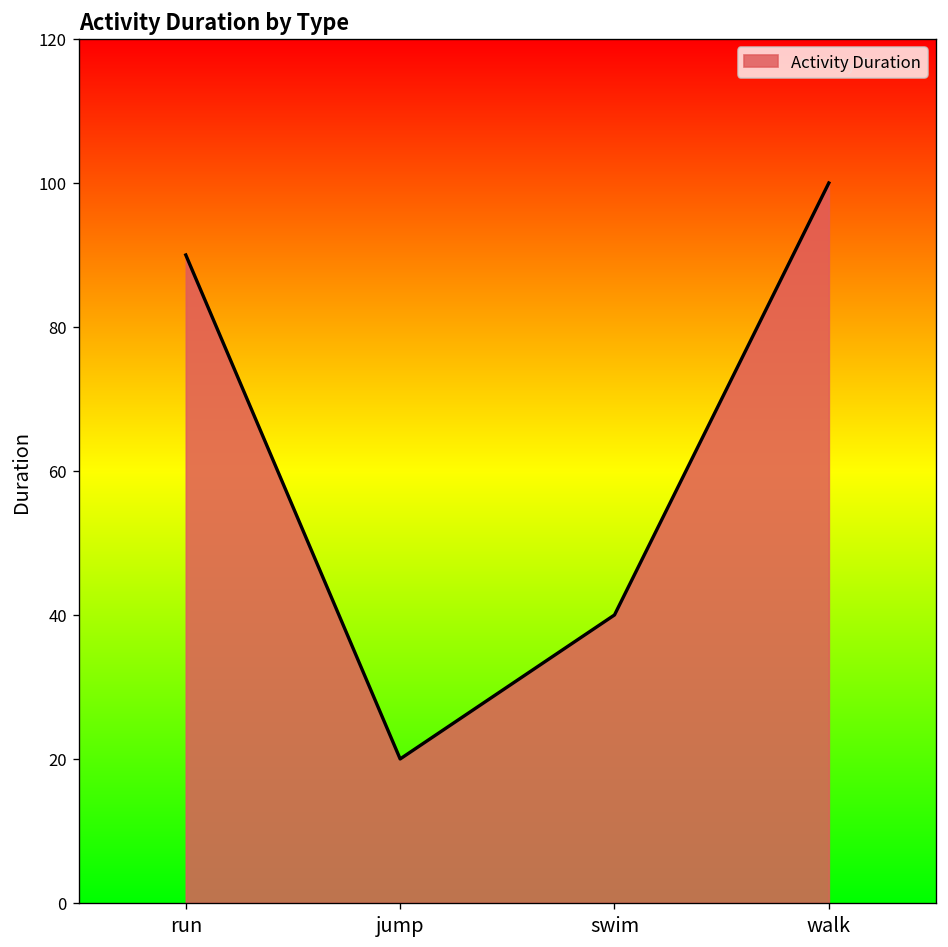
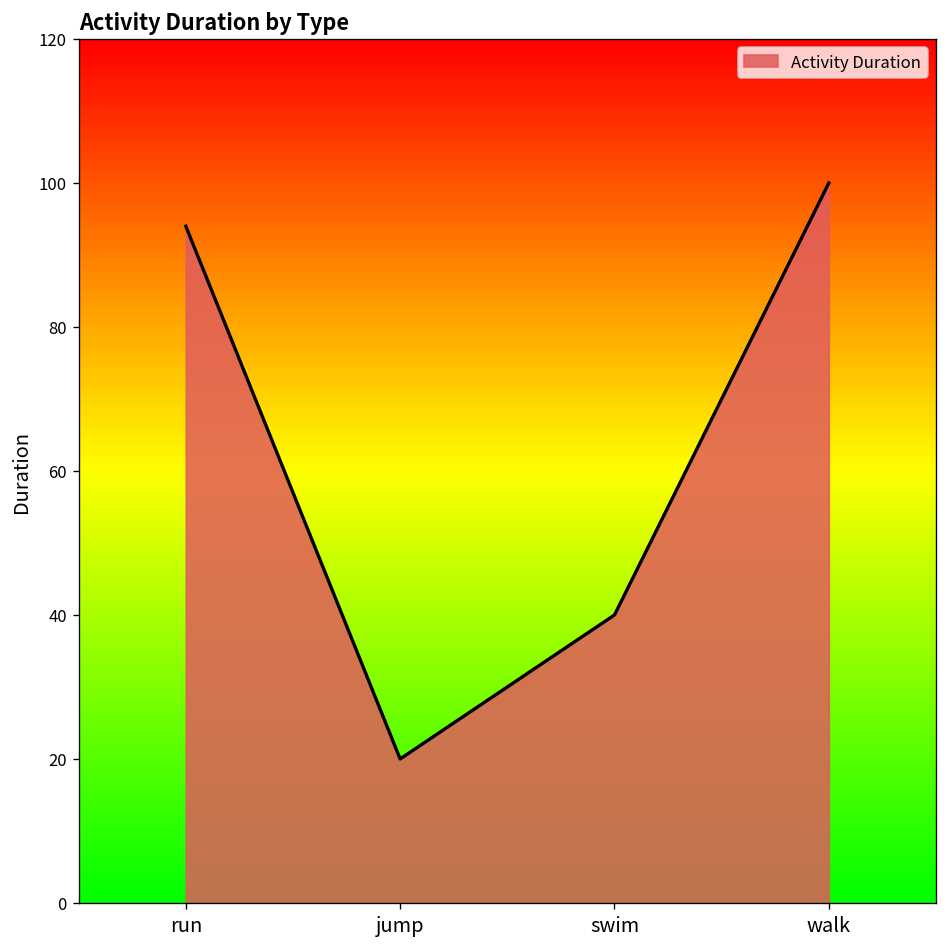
run: 90 -> 94
